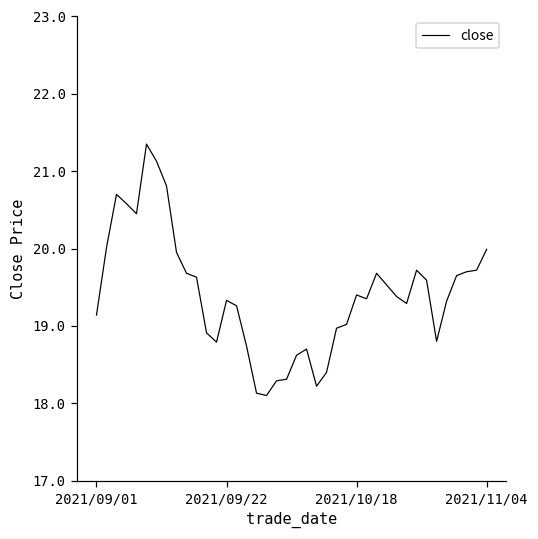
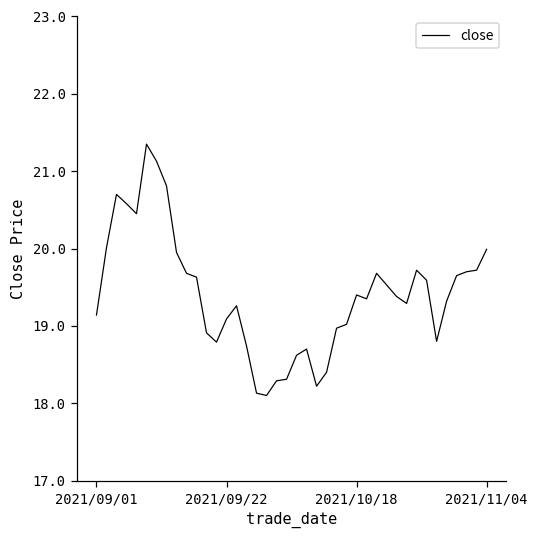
2021/09/22: 19.3 -> 19.1
